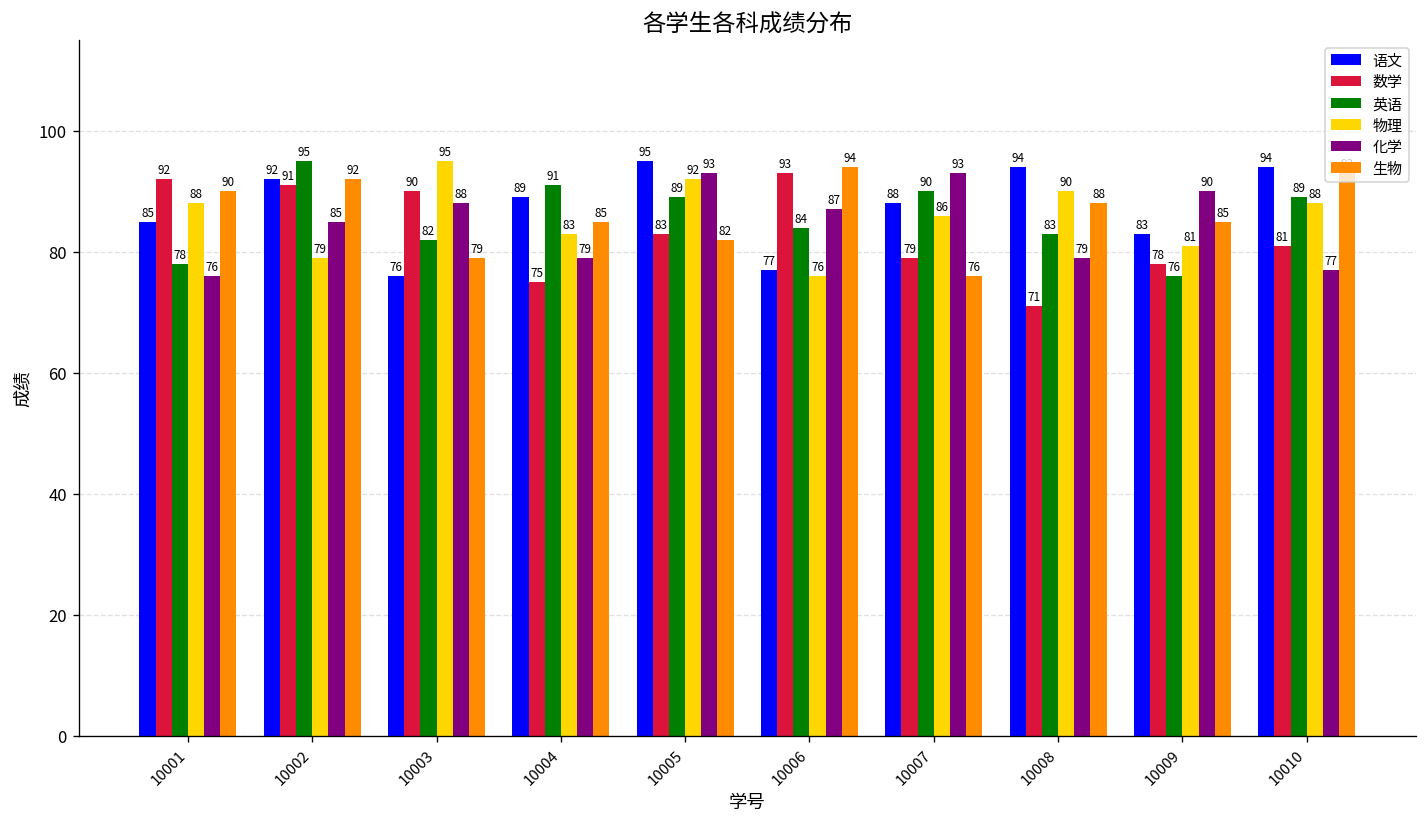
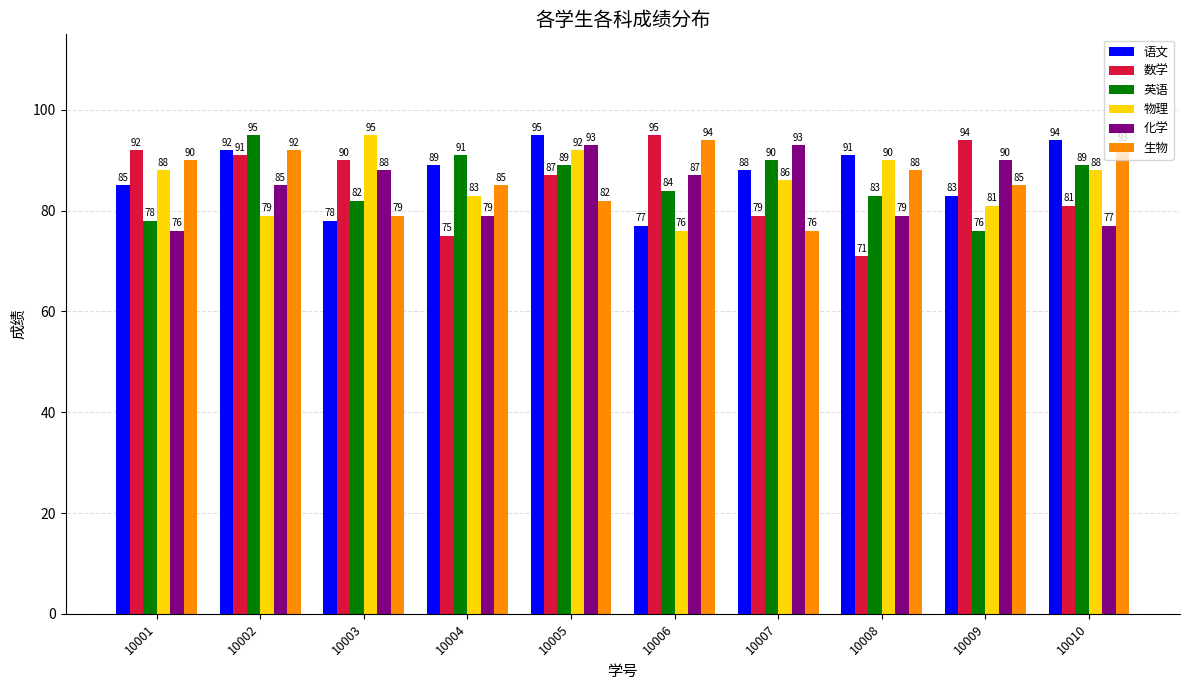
语文, 10003: 76 -> 78
数学, 10005: 83 -> 87
数学, 10006: 93 -> 95
语文, 10008: 94 -> 91
数学, 10009: 78 -> 94
